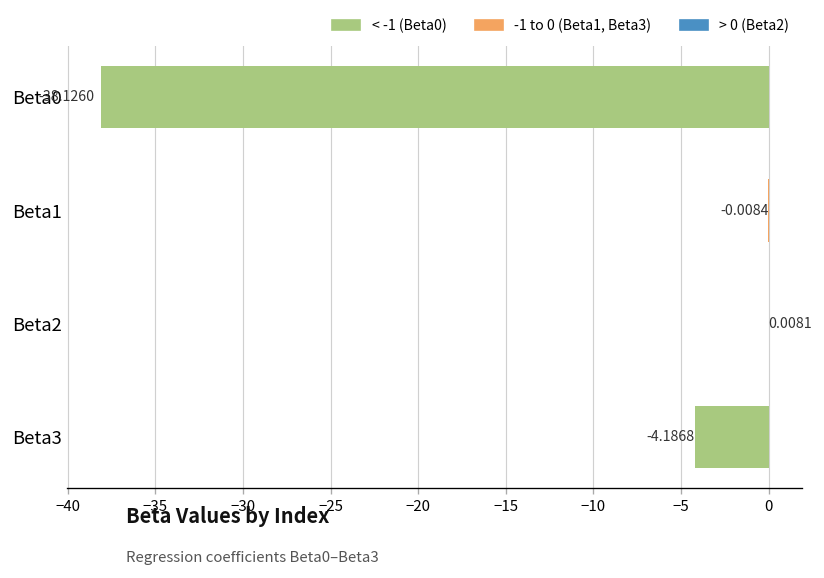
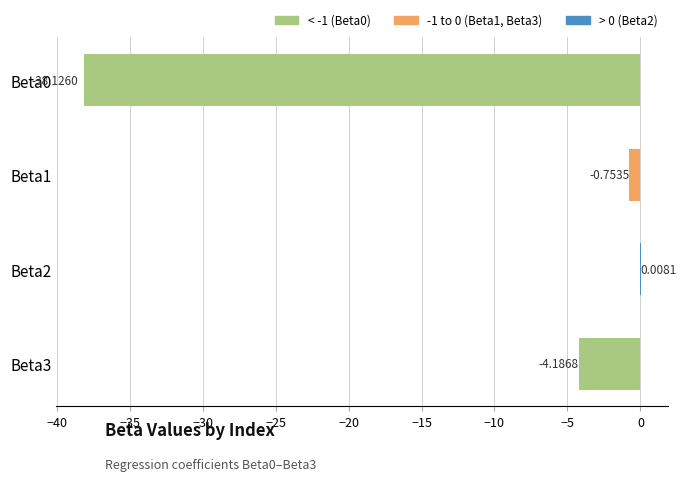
Beta1: -0.0084 -> -0.7535
